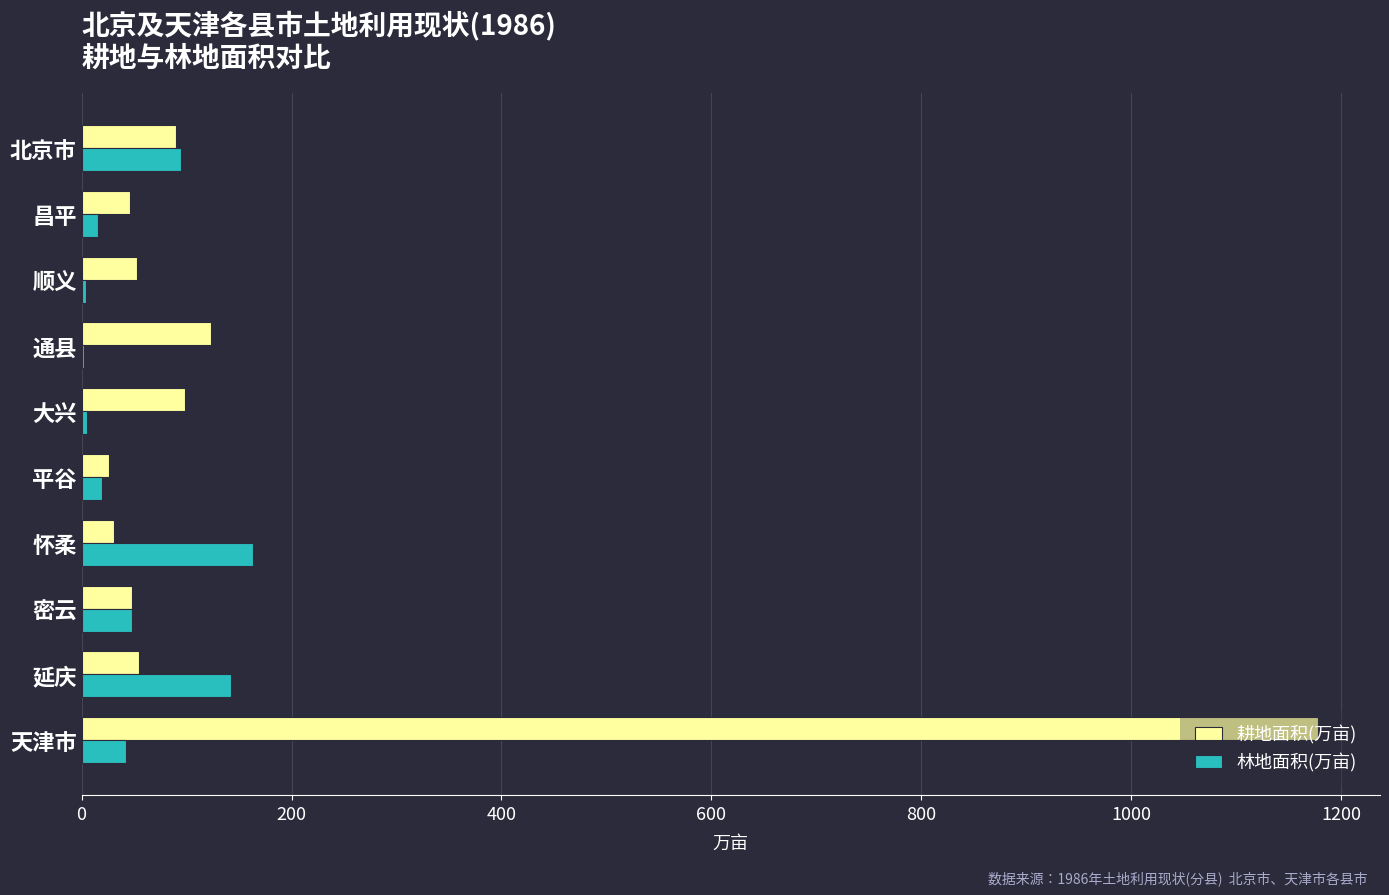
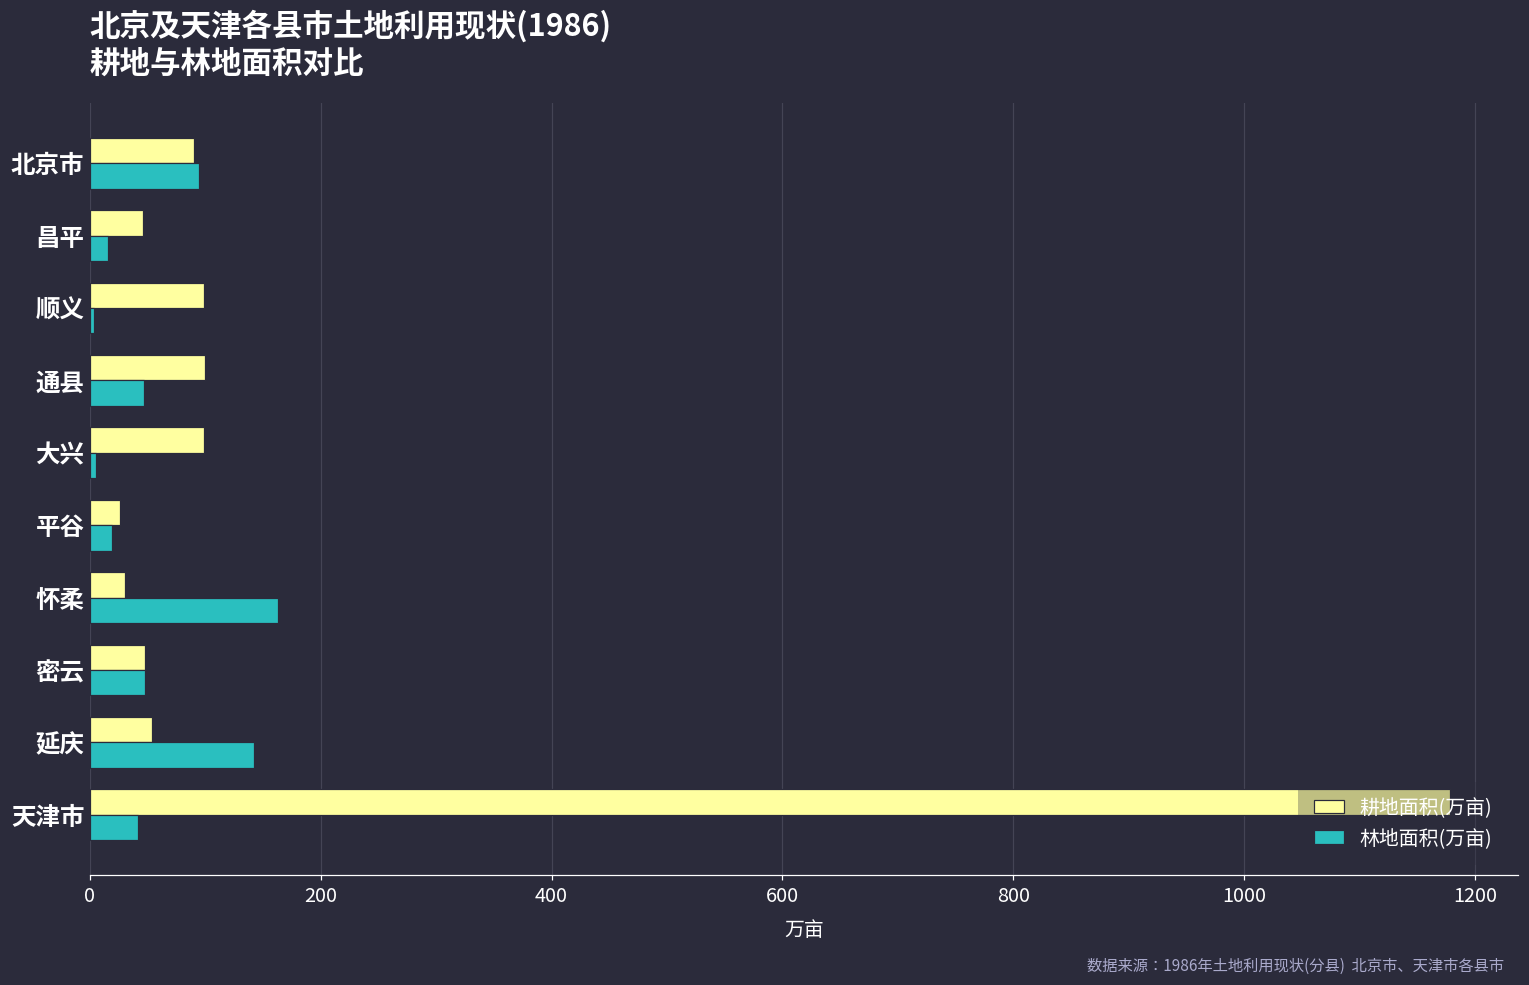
耕地面积(万亩), 顺义: 53 -> 99
耕地面积(万亩), 通县: 123 -> 100
林地面积(万亩), 通县: 2 -> 47
